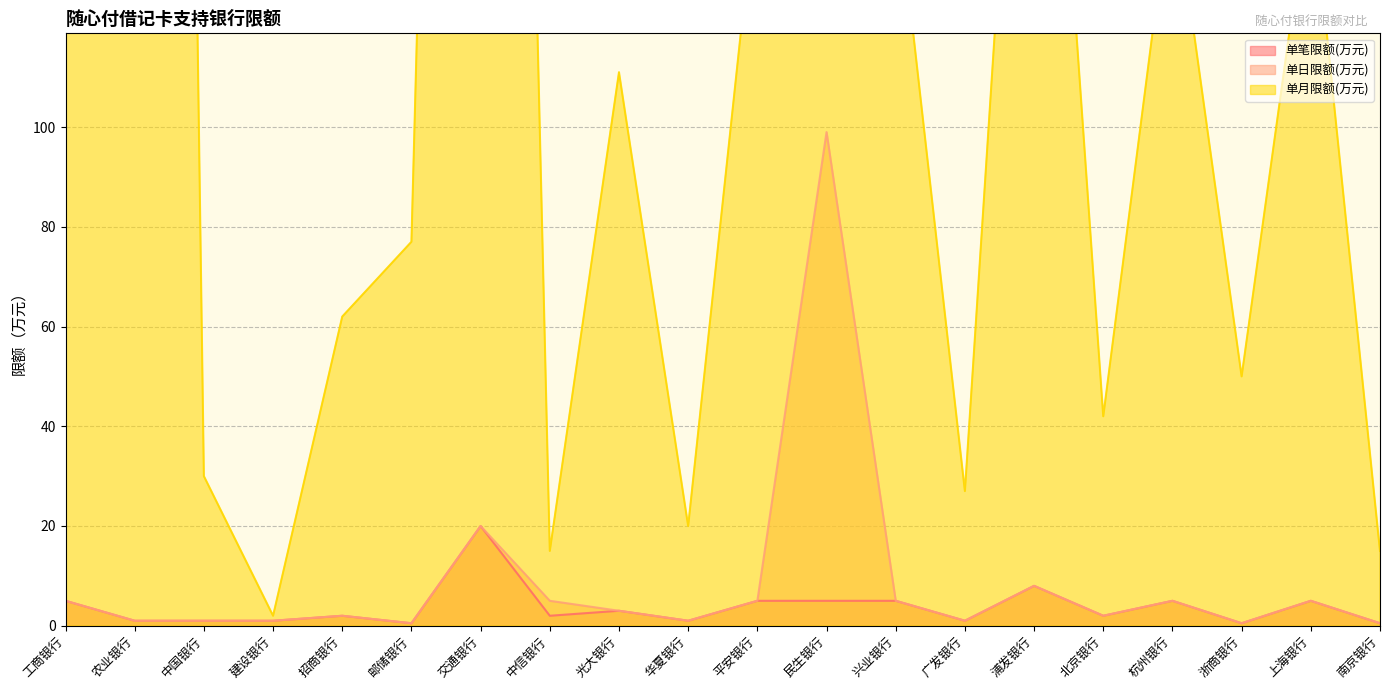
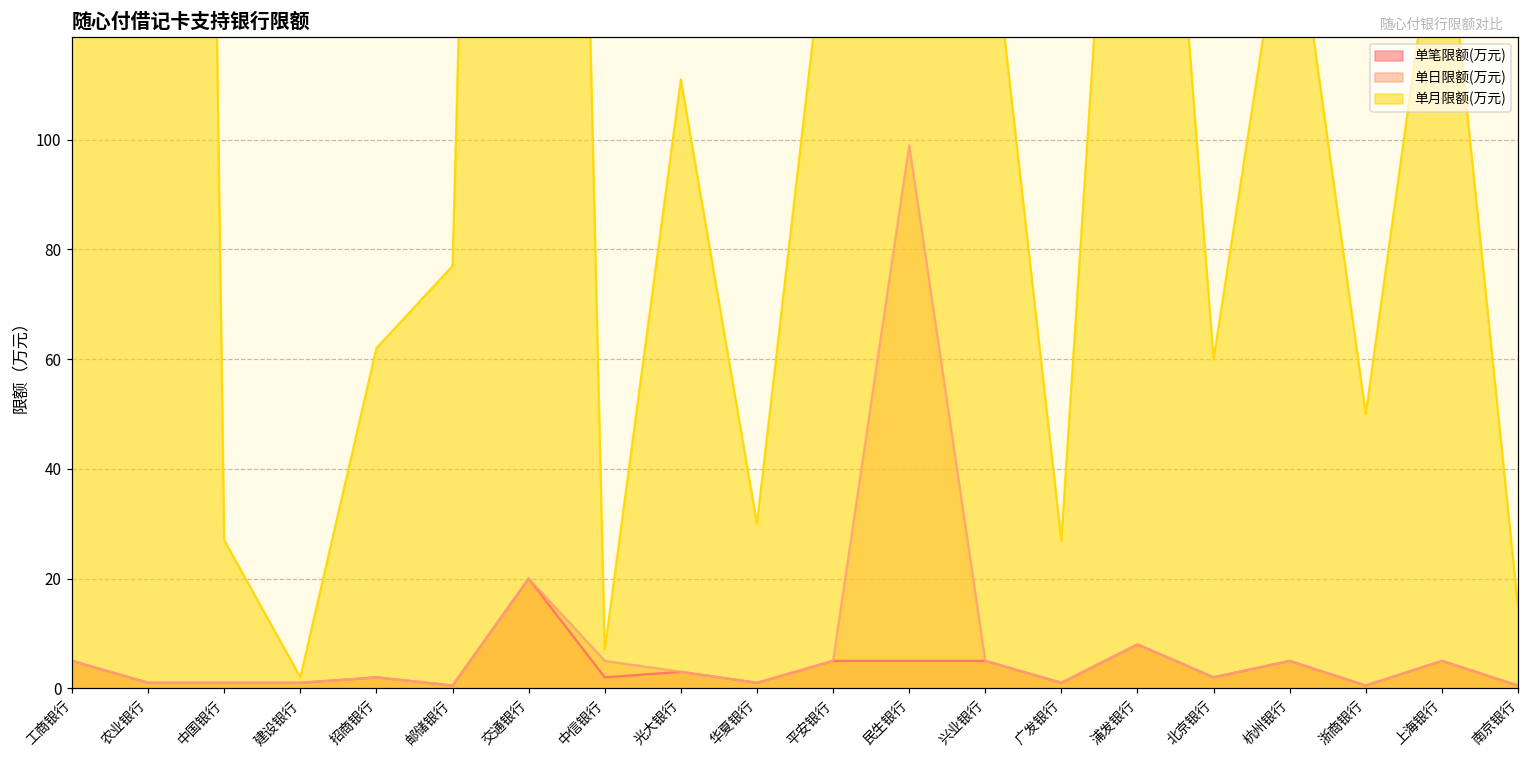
单月限额(万元), 中国银行: 30 -> 27
单月限额(万元), 中信银行: 15 -> 7
单月限额(万元), 华夏银行: 20 -> 30
单月限额(万元), 北京银行: 42 -> 60
